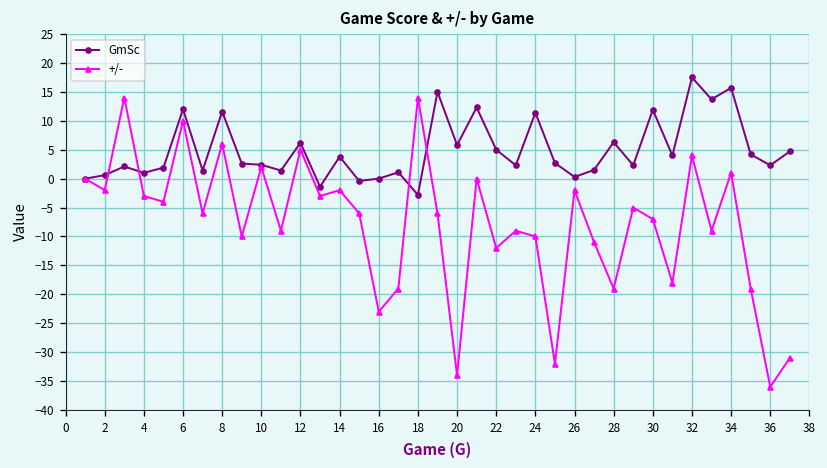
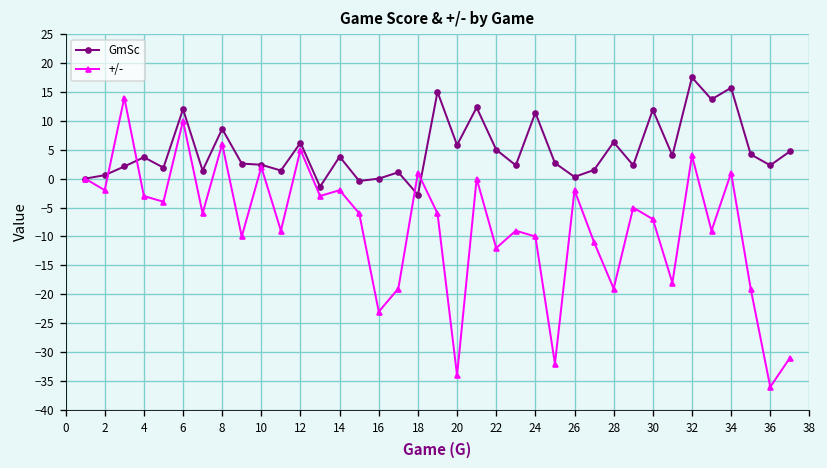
GmSc, 4: 1 -> 4
GmSc, 8: 12 -> 9
+/-, 18: 14 -> 1
